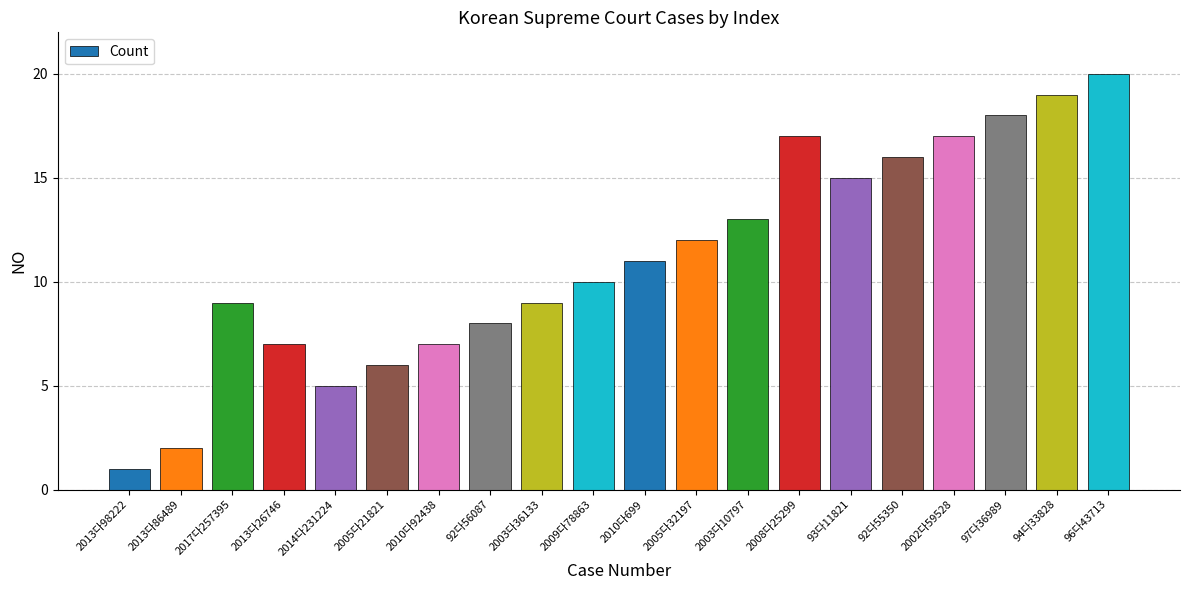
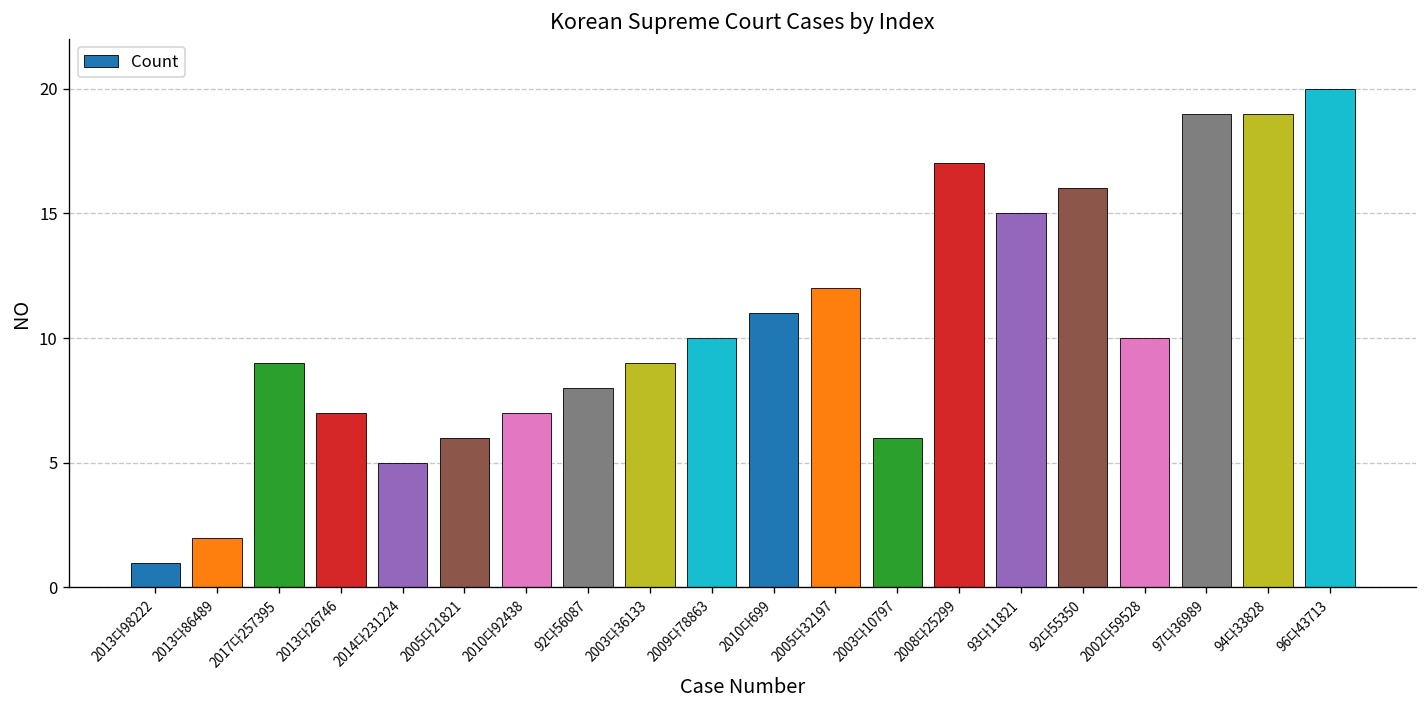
2003다10797: 13 -> 6
2002다59528: 17 -> 10
97다36989: 18 -> 19
